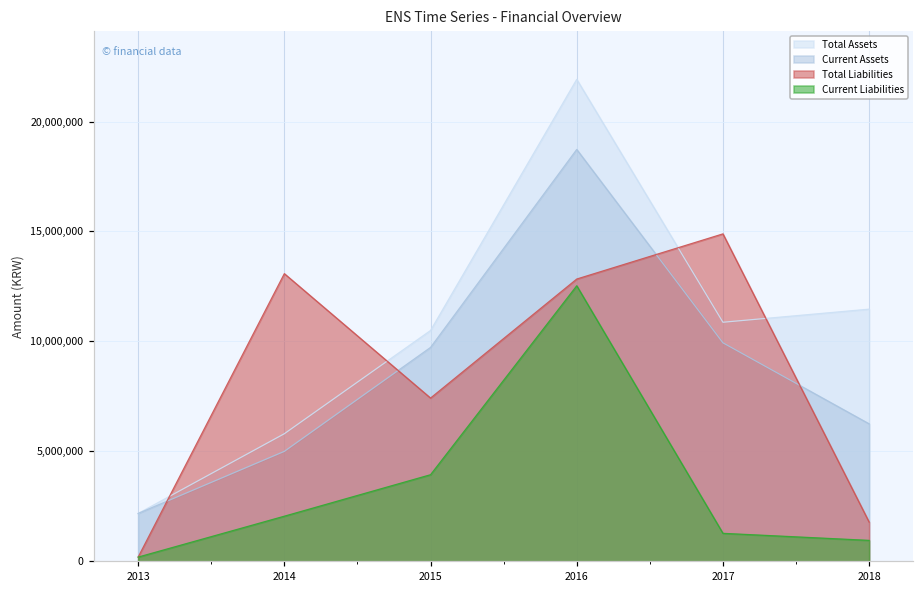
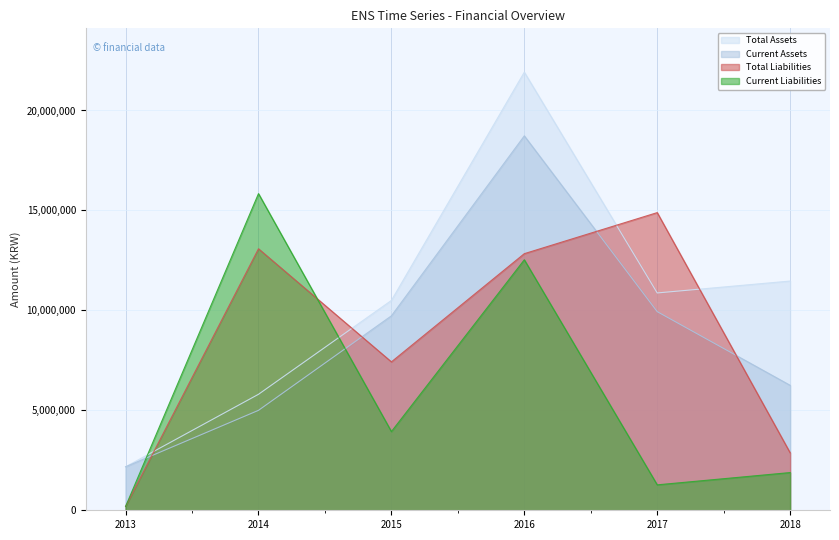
Current Liabilities, 2014: 2,100,000 -> 15,800,000
Total Liabilities, 2018: 1,800,000 -> 2,900,000
Current Liabilities, 2018: 1,000,000 -> 1,900,000
